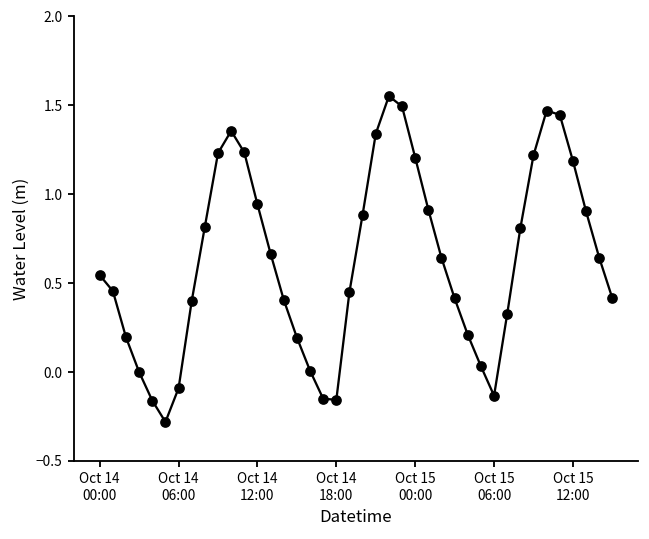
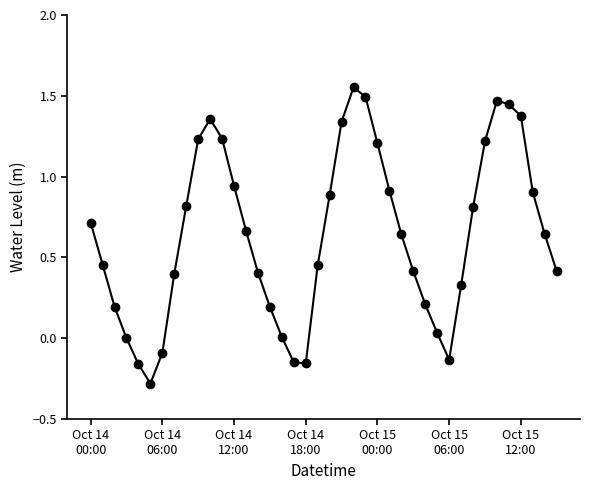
Oct 14 00:00: 0.55 -> 0.72
Oct 15 12:00: 1.19 -> 1.38
